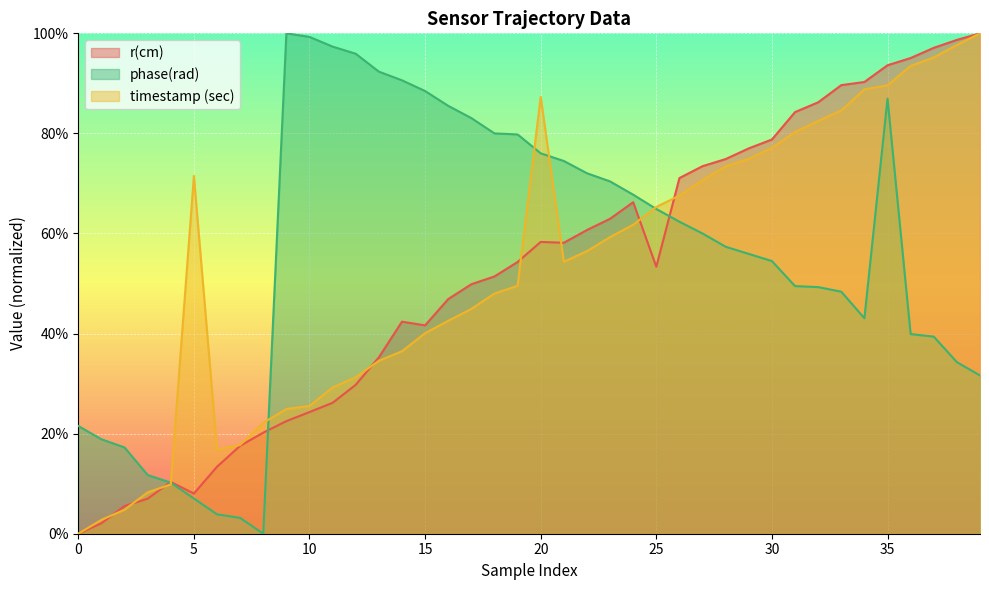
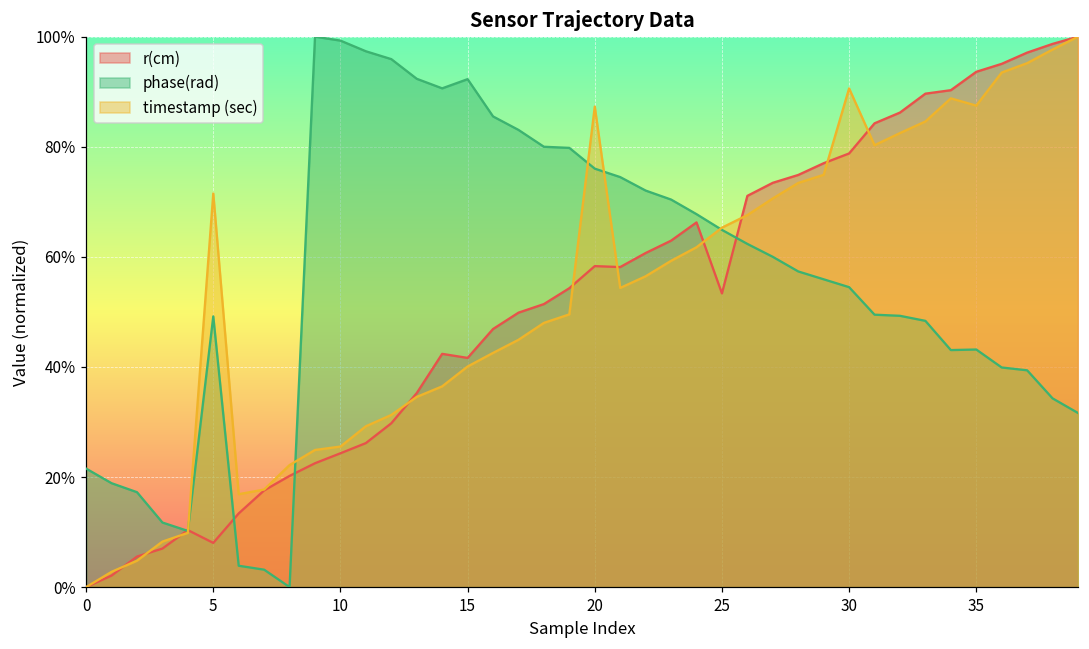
phase(rad), 5: 7% -> 49%
phase(rad), 15: 88% -> 92%
timestamp (sec), 30: 77% -> 91%
phase(rad), 35: 87% -> 43%
timestamp (sec), 35: 90% -> 87%
